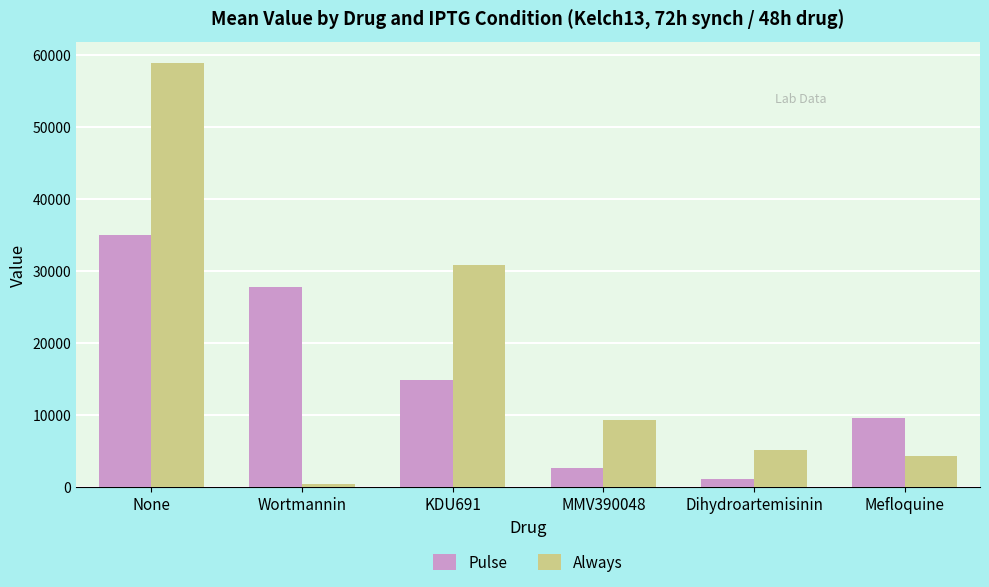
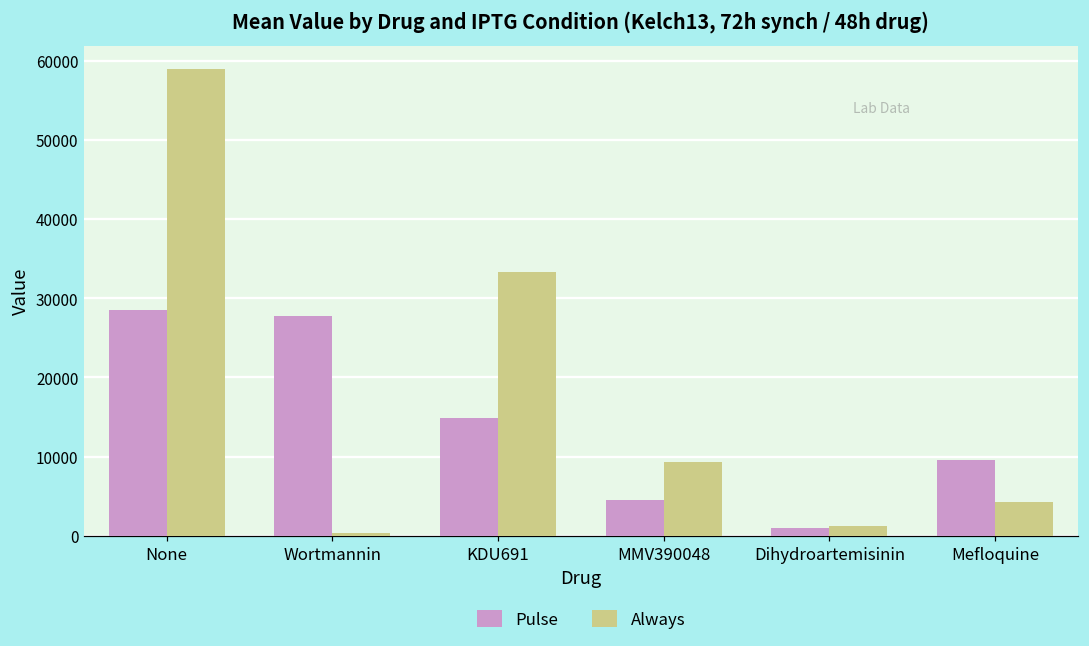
Pulse, None: 35000 -> 29000
Always, KDU691: 31000 -> 33000
Pulse, MMV390048: 3000 -> 4000
Always, Dihydroartemisinin: 5000 -> 1000
